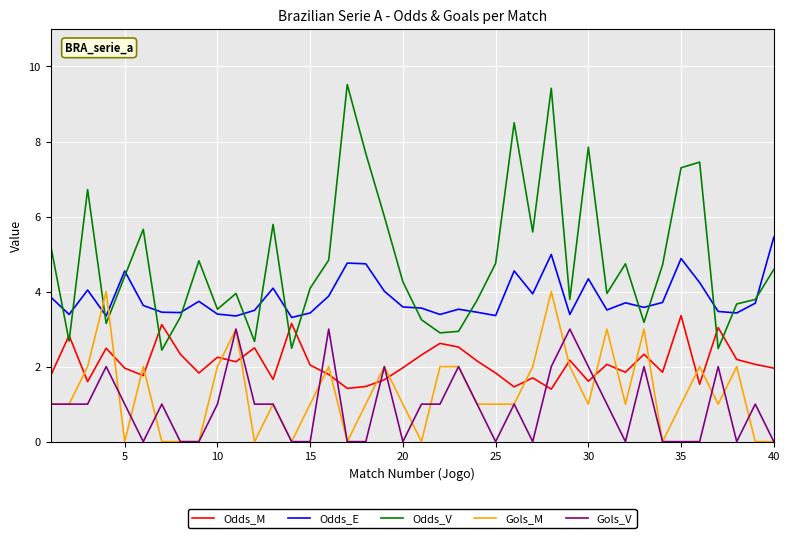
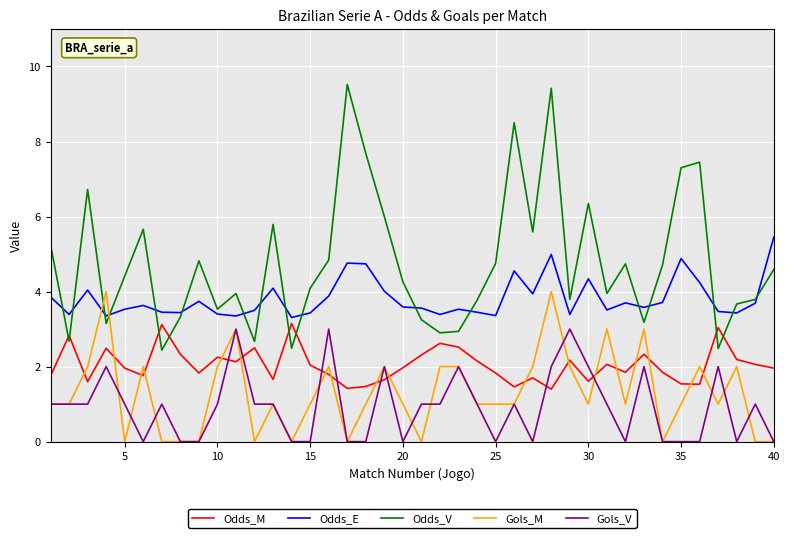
Odds_E, 5: 4.6 -> 3.5
Odds_V, 30: 7.9 -> 6.4
Odds_M, 35: 3.4 -> 1.5
